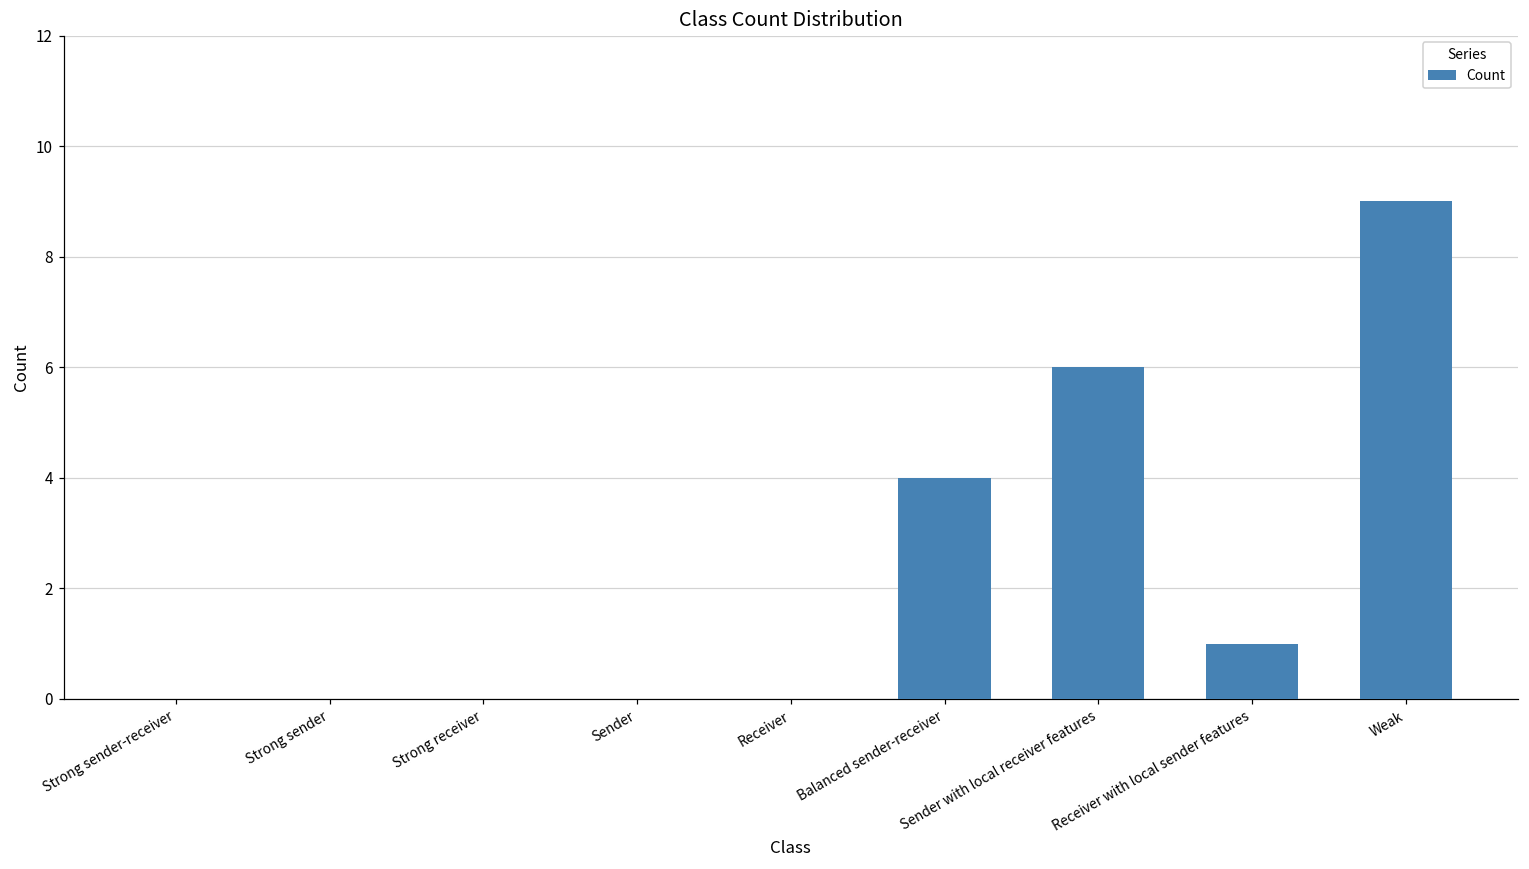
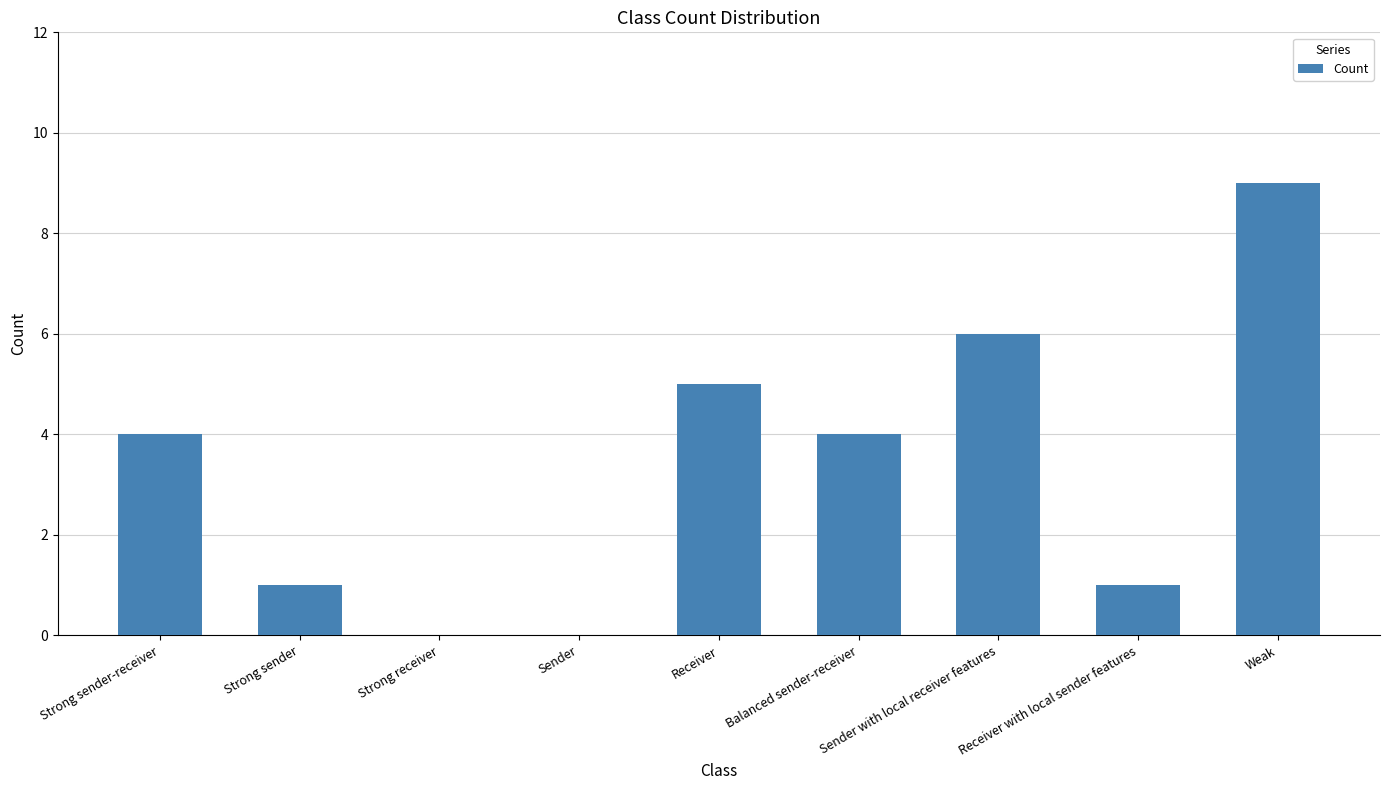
Strong sender-receiver: 0 -> 4
Strong sender: 0 -> 1
Receiver: 0 -> 5
